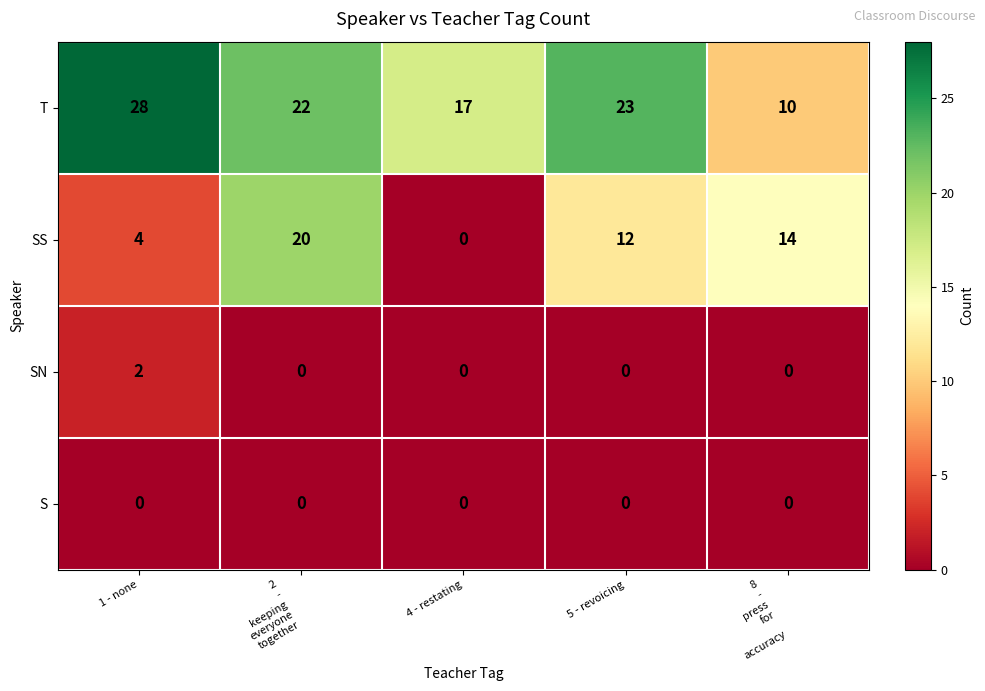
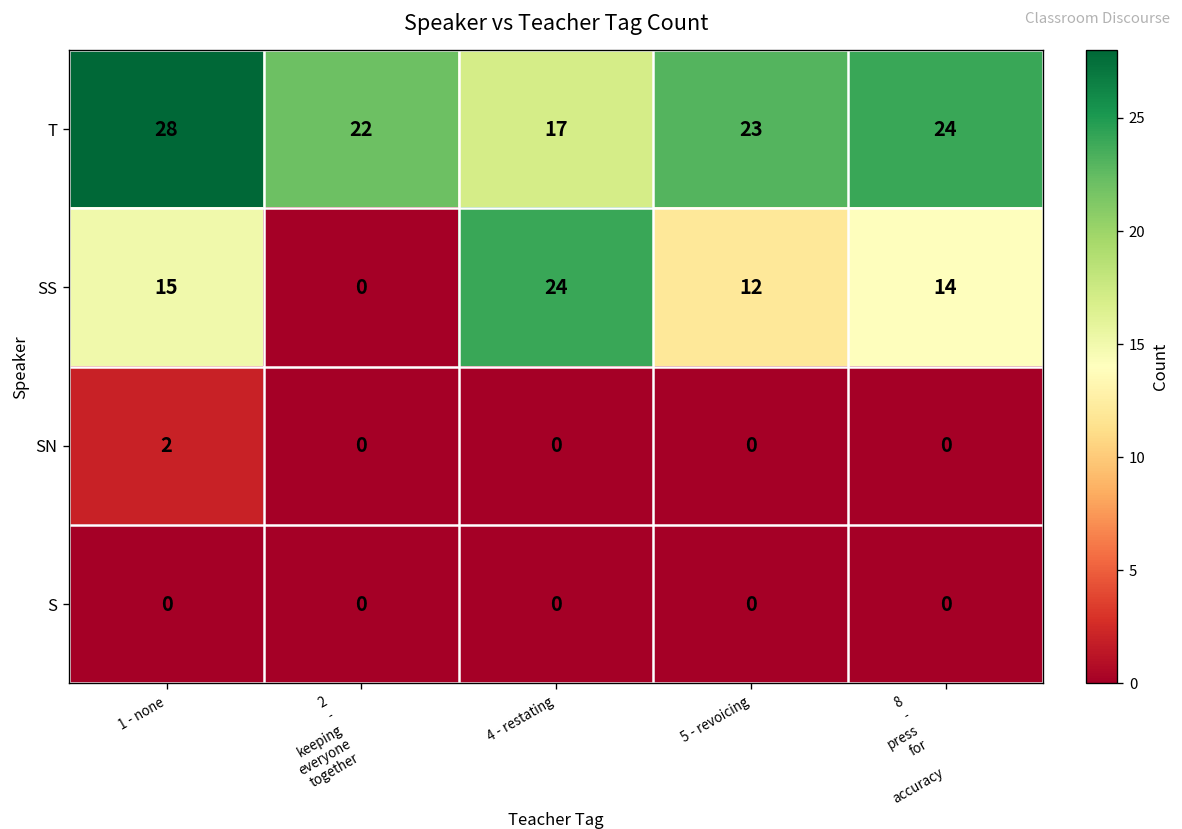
T, 8 - press for accuracy: 10 -> 24
SS, 1 - none: 4 -> 15
SS, 2 - keeping everyone together: 20 -> 0
SS, 4 - restating: 0 -> 24
